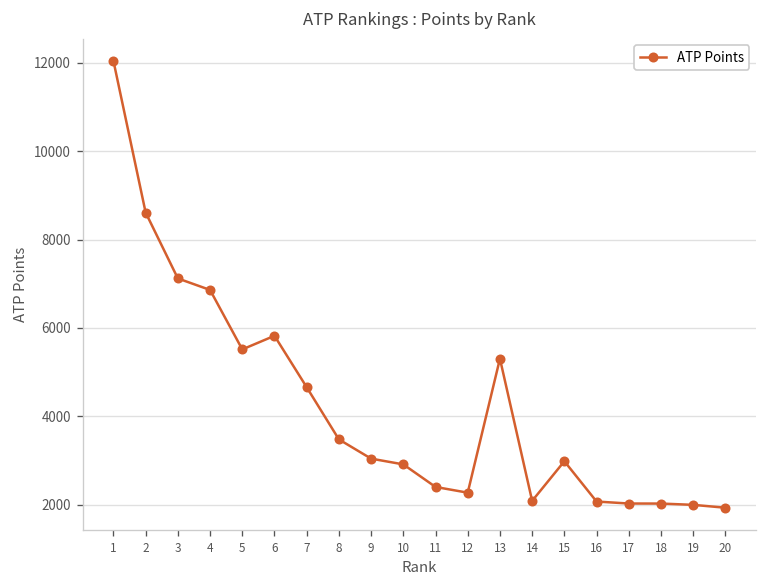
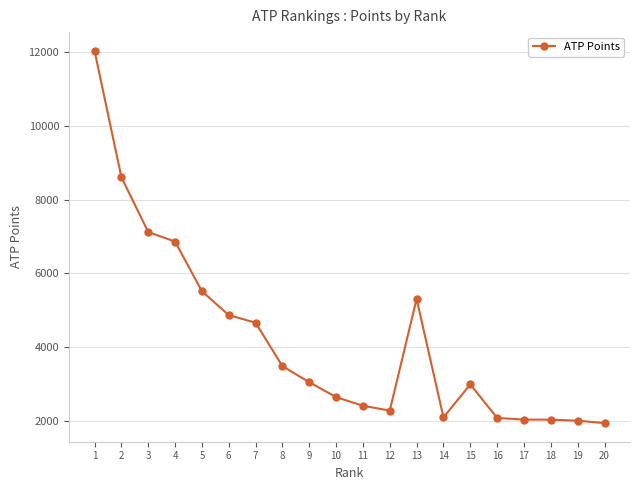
6: 5800 -> 4900
10: 2900 -> 2600
